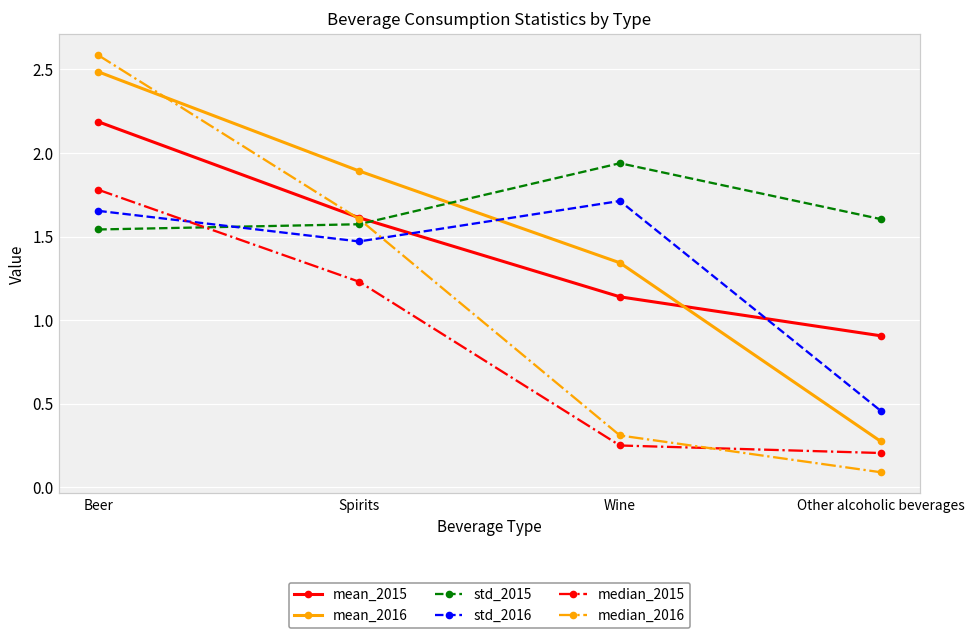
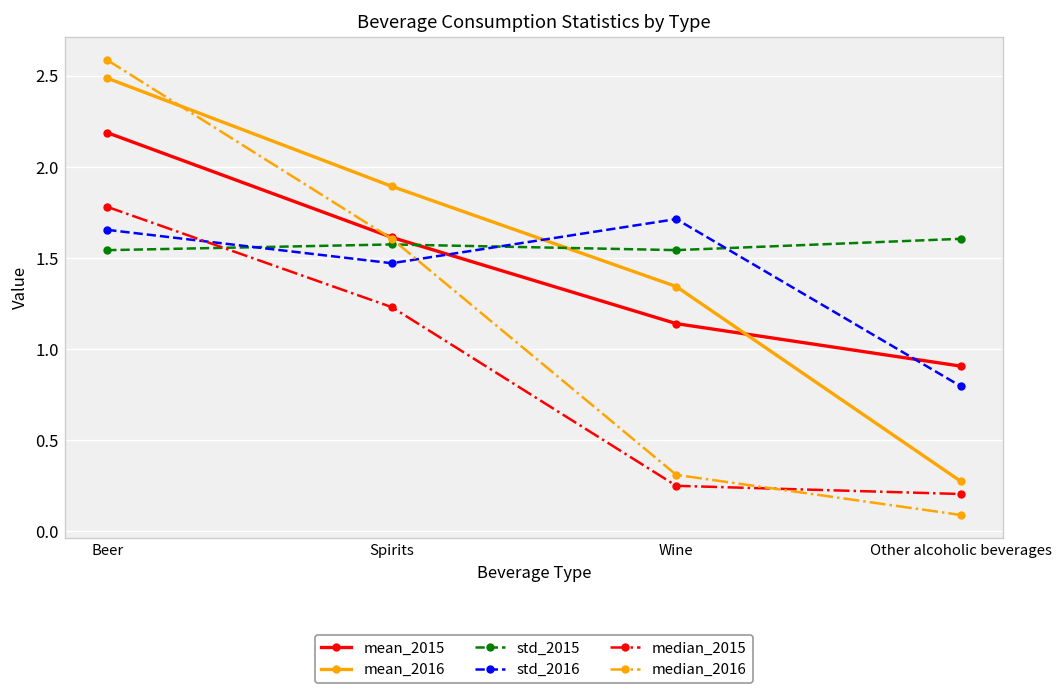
std_2015, Wine: 1.94 -> 1.54
std_2016, Other alcoholic beverages: 0.46 -> 0.80
